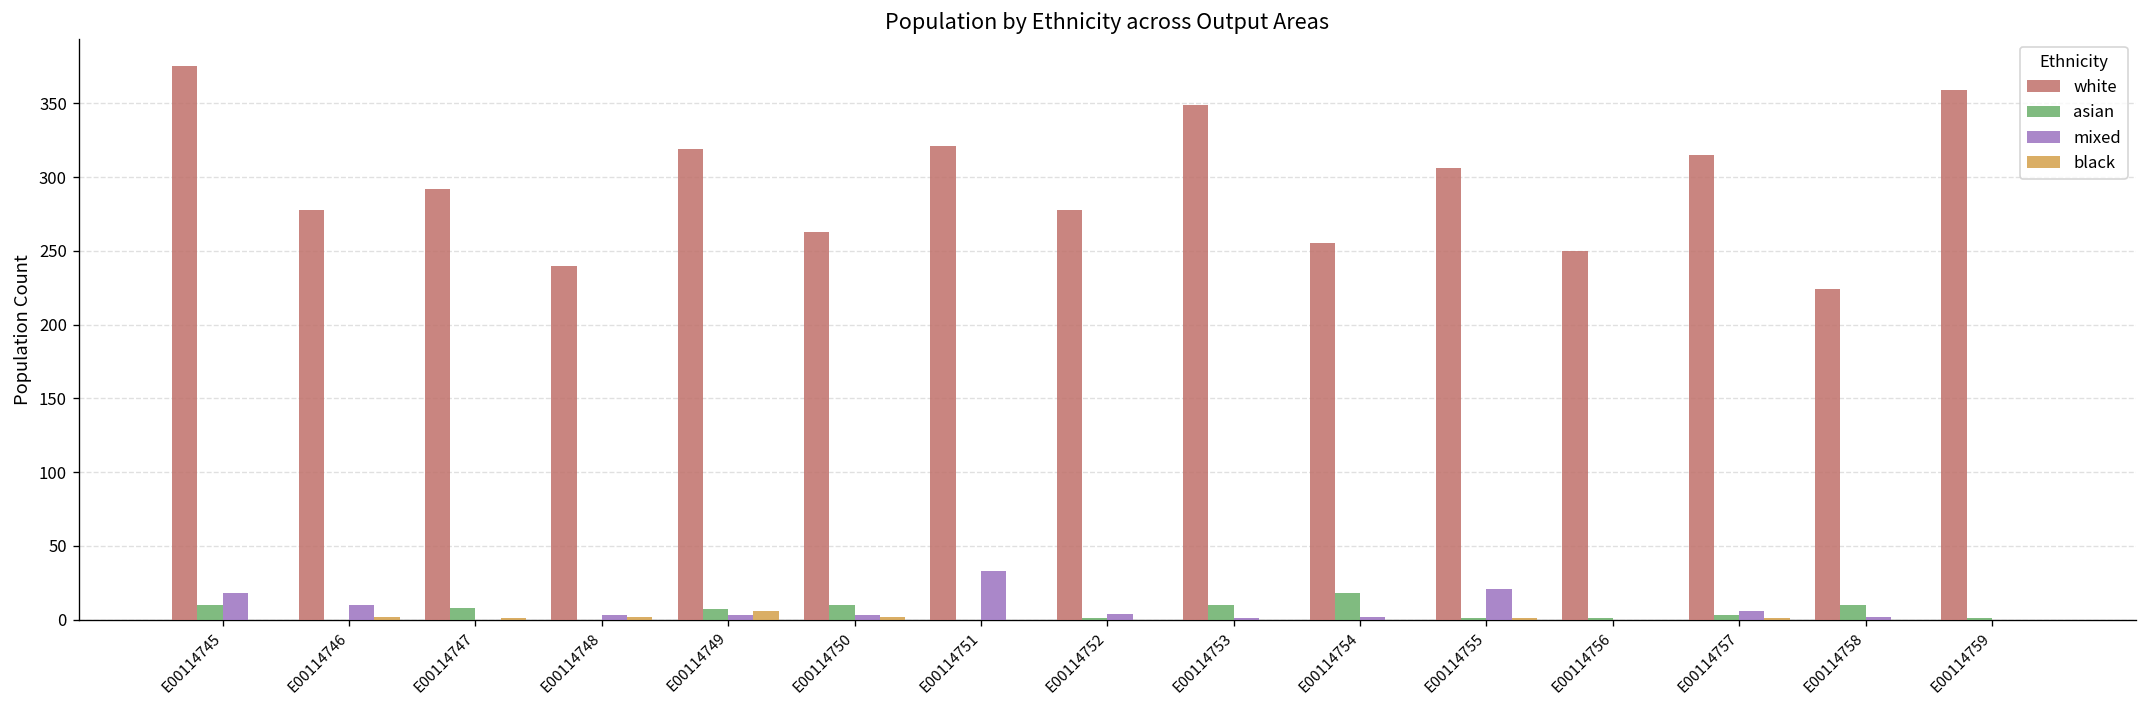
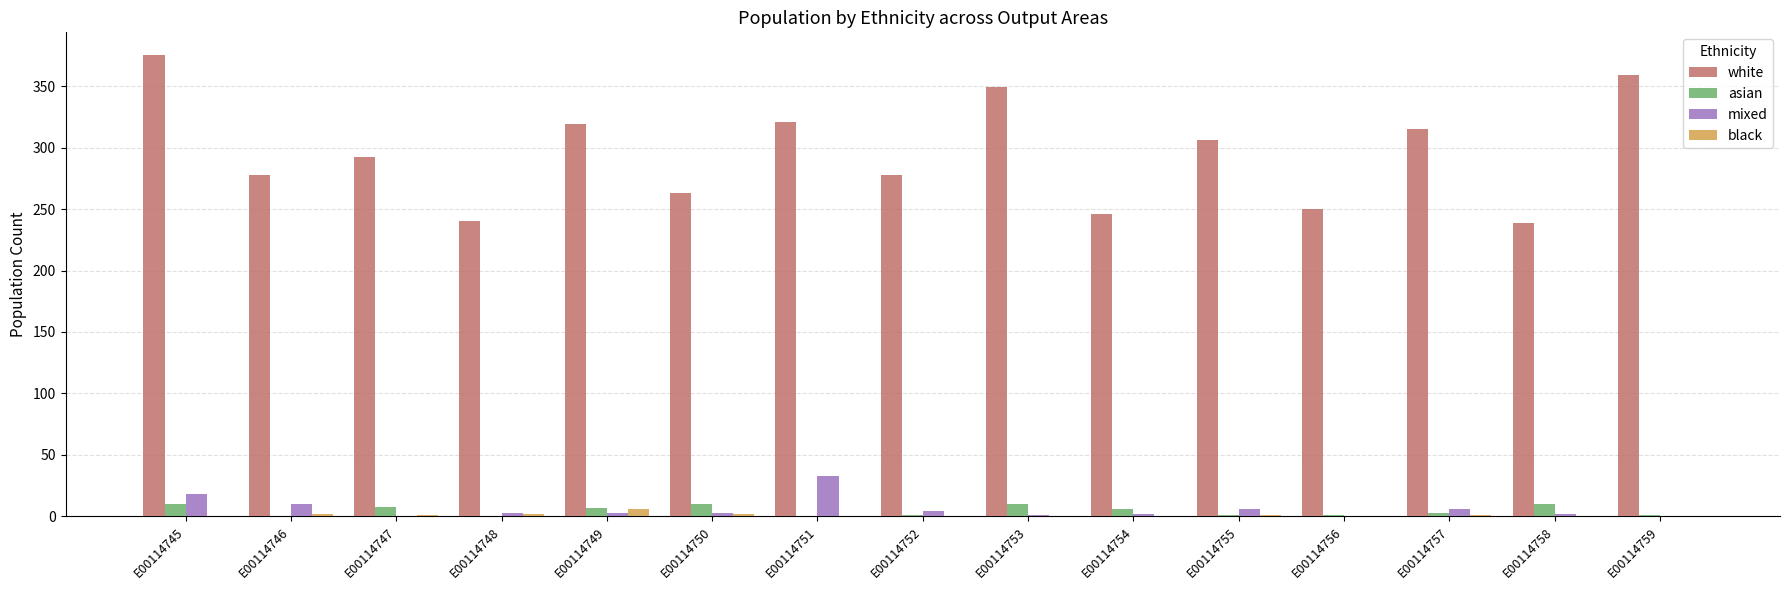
white, E00114754: 255 -> 246
asian, E00114754: 18 -> 6
mixed, E00114755: 21 -> 6
white, E00114758: 224 -> 239
